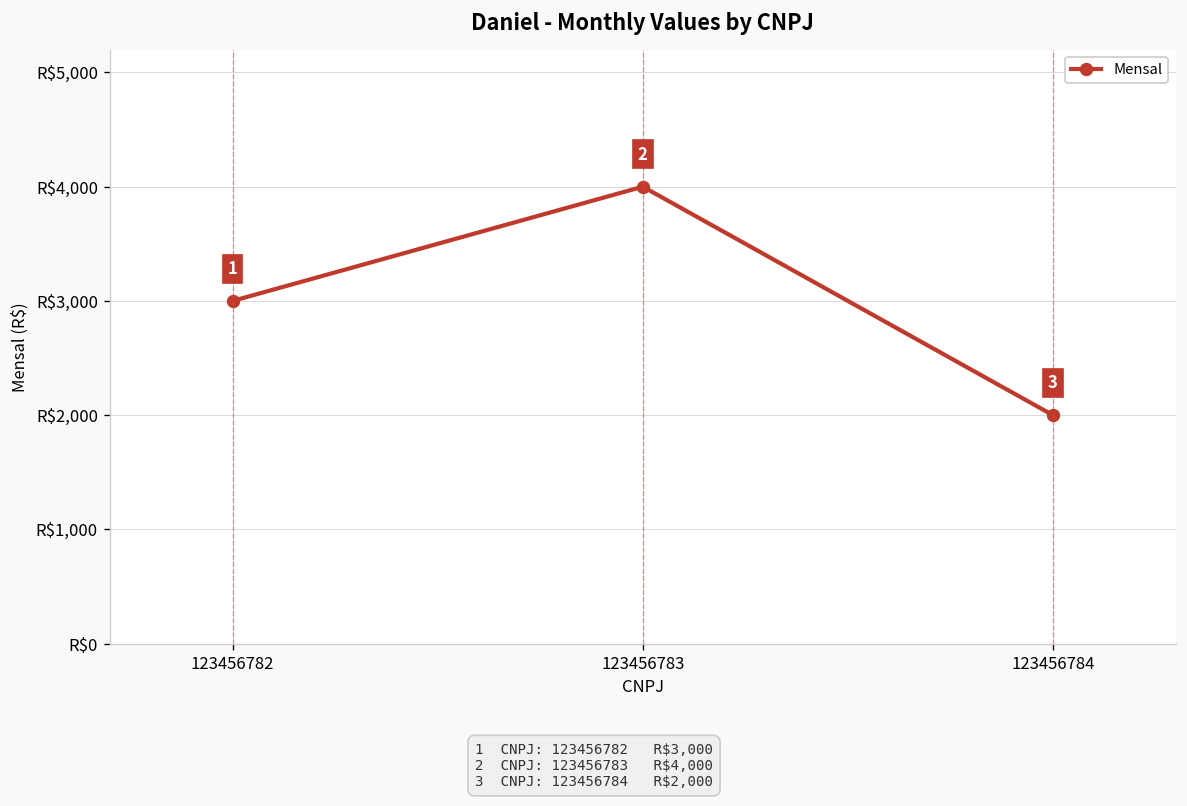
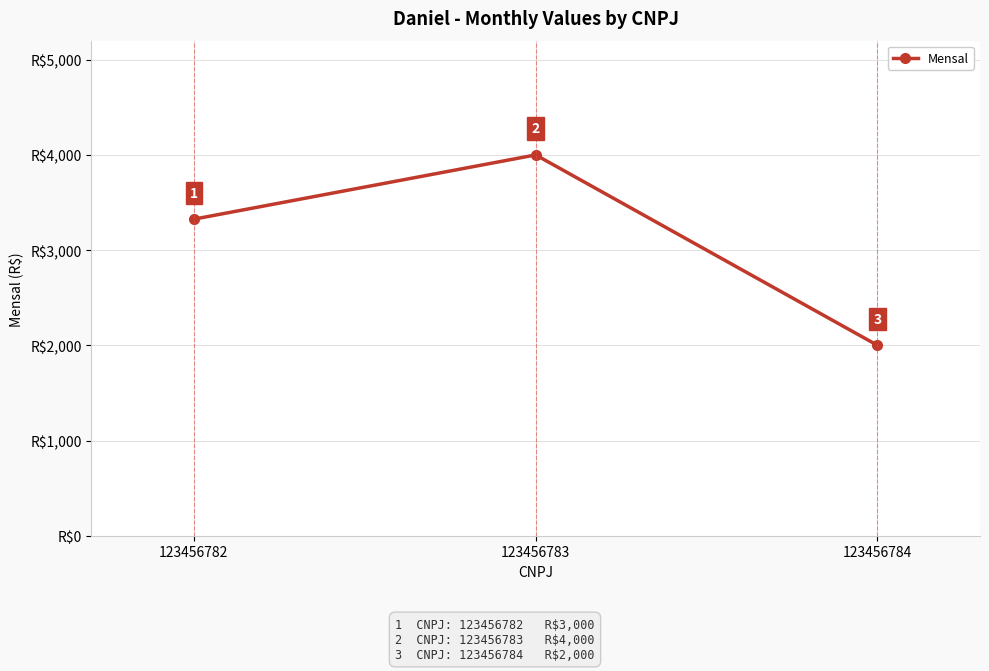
123456782: R$3,000 -> R$3,300
